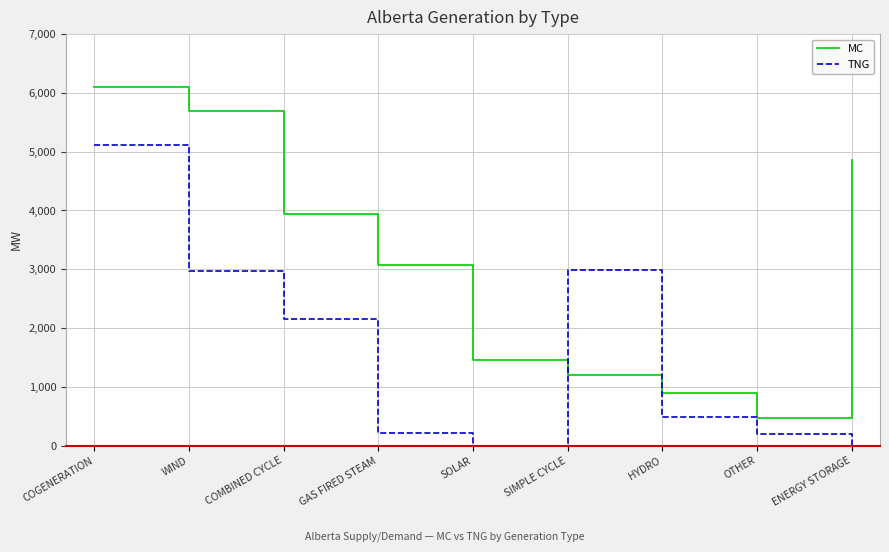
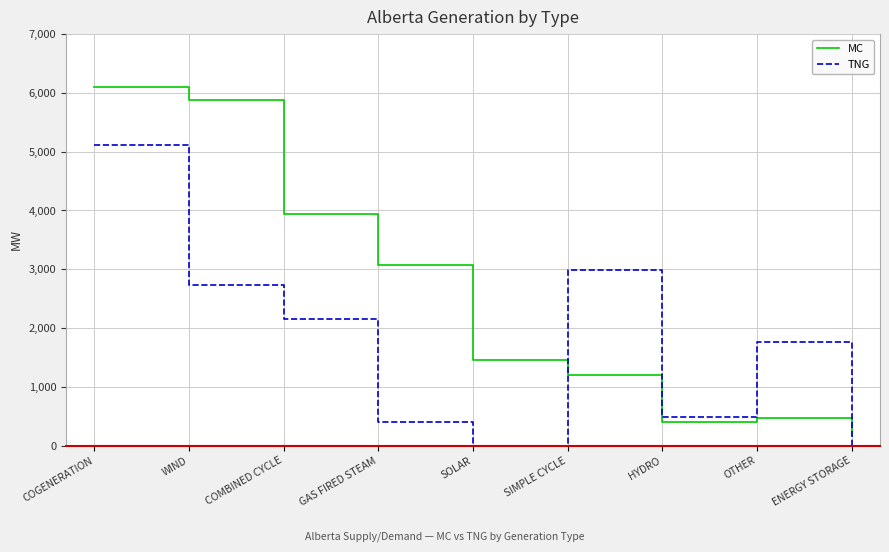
MC, WIND: 5,700 -> 5,900
TNG, WIND: 3,000 -> 2,700
TNG, GAS FIRED STEAM: 200 -> 400
MC, HYDRO: 900 -> 400
TNG, OTHER: 200 -> 1,800
MC, ENERGY STORAGE: 4,900 -> 200
